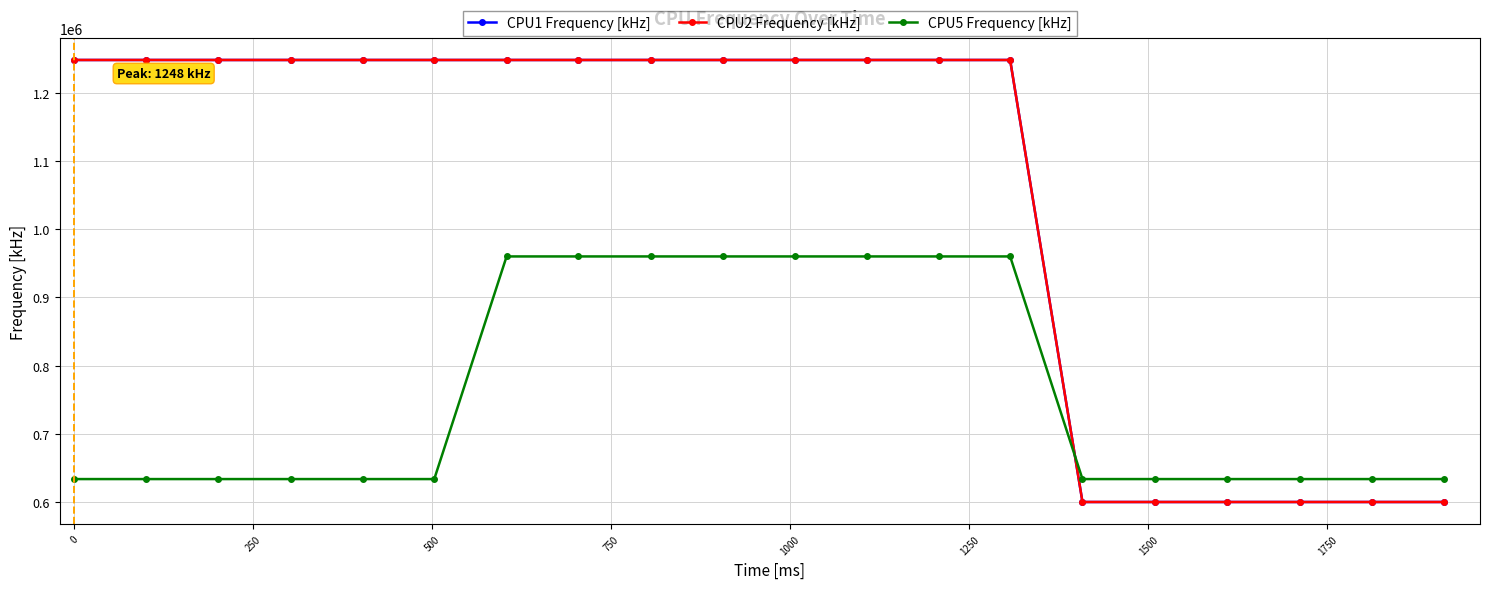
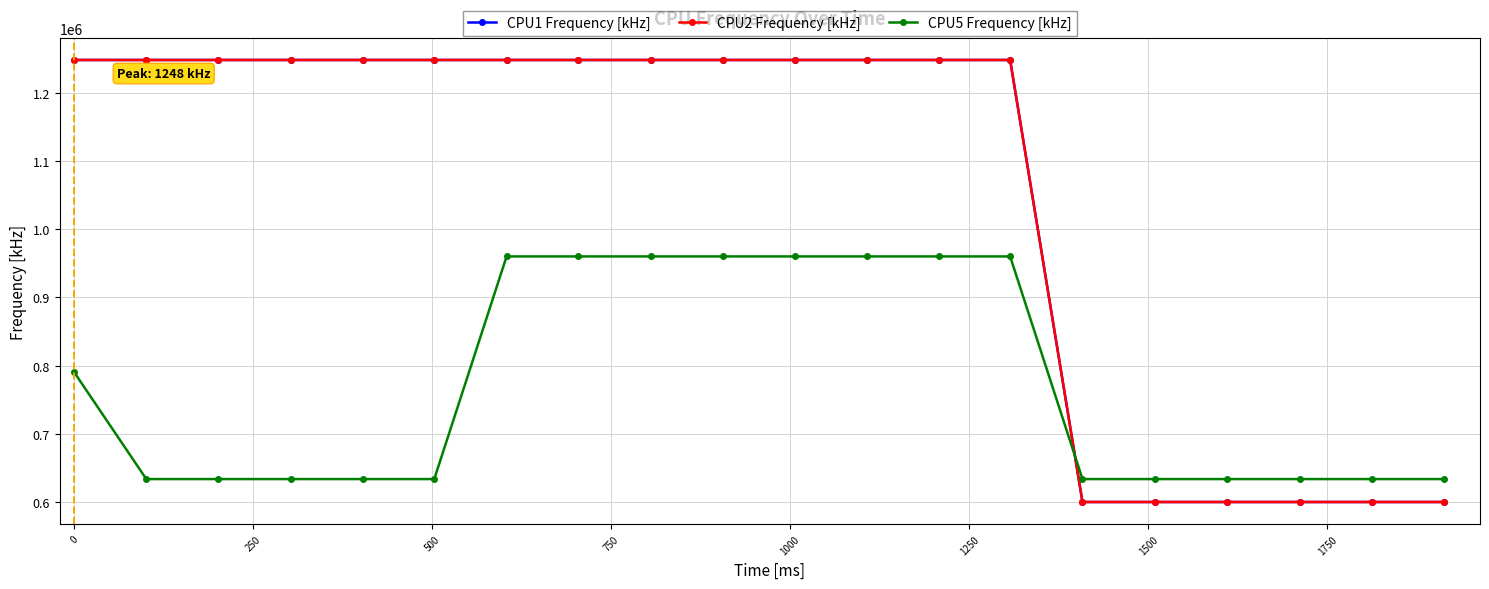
CPU5 Frequency [kHz], 0: 630000 -> 790000
